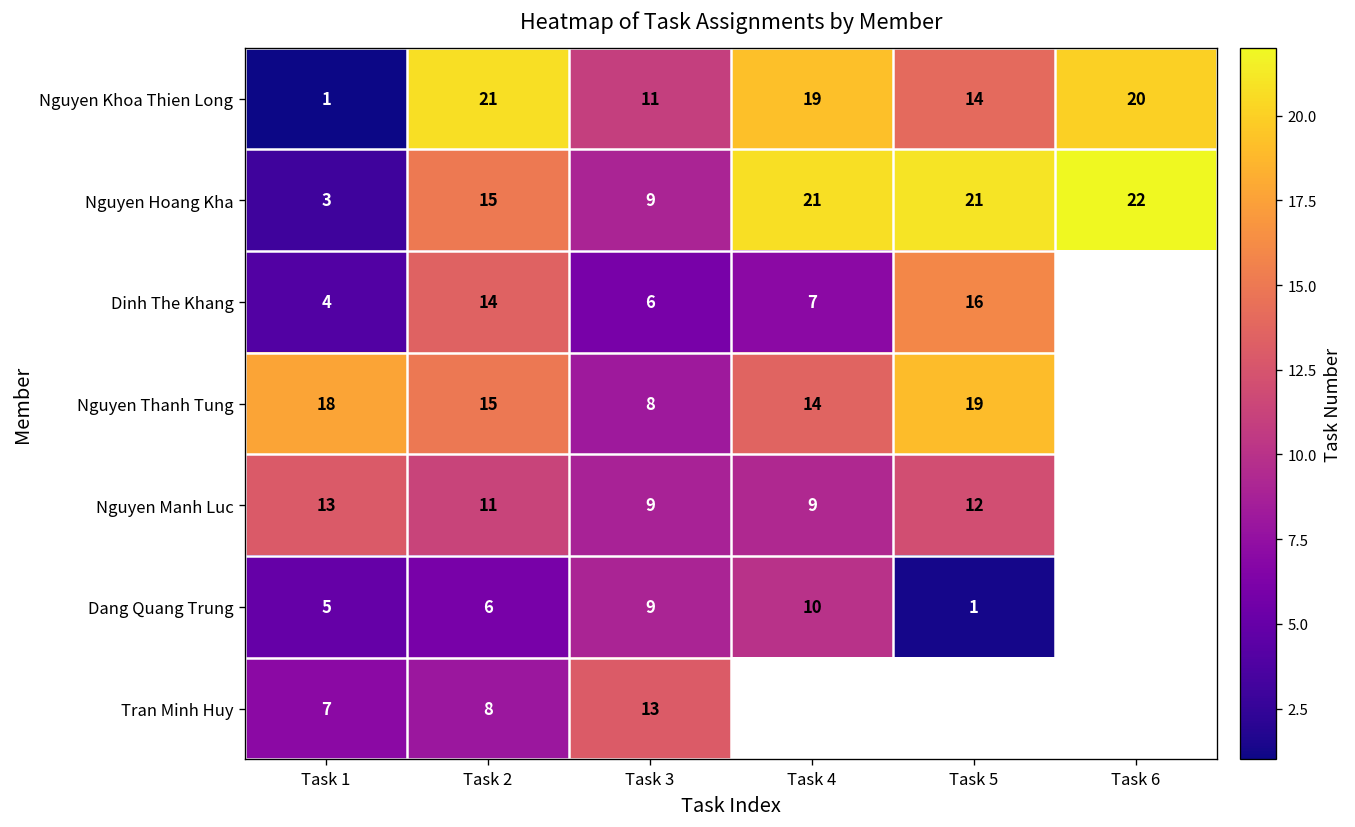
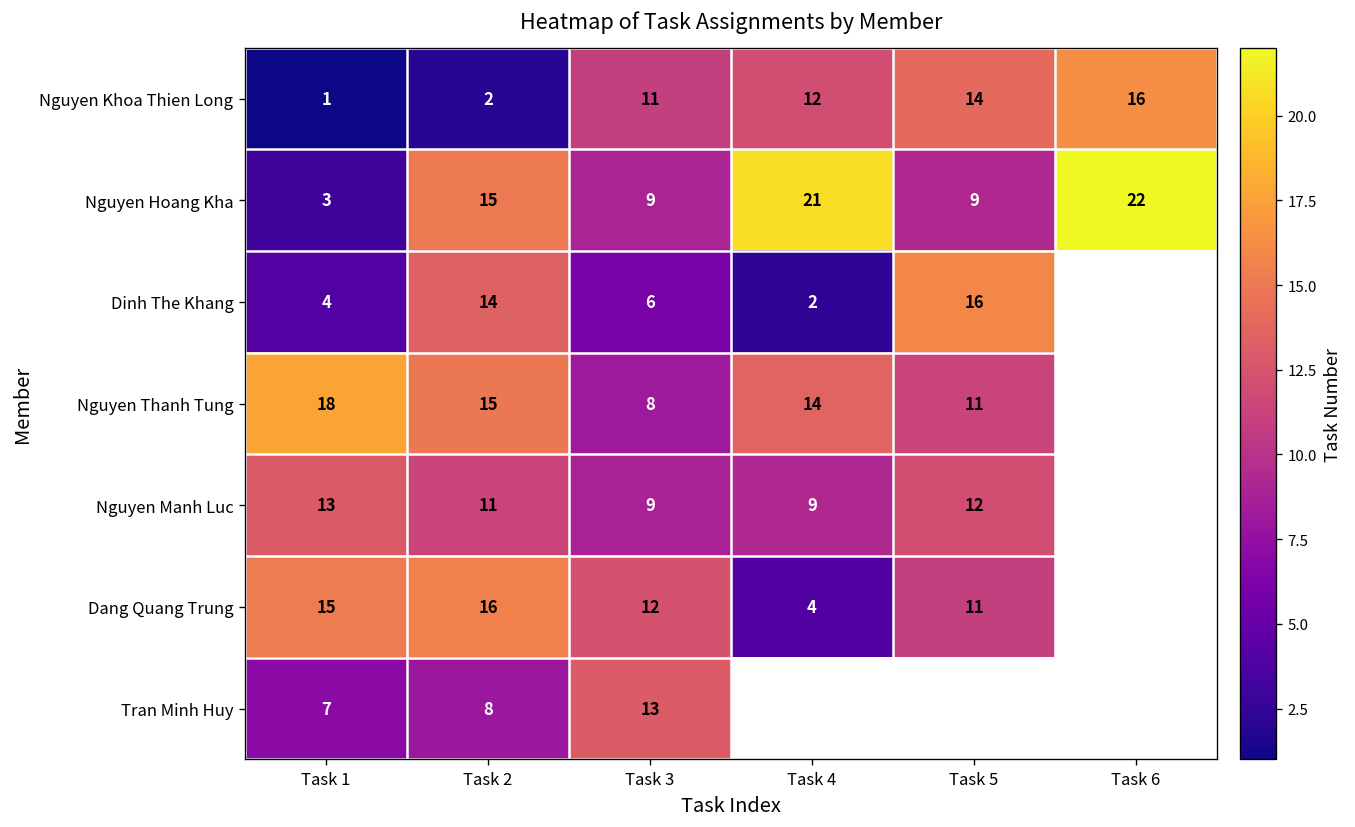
Nguyen Khoa Thien Long, Task 2: 21 -> 2
Nguyen Khoa Thien Long, Task 4: 19 -> 12
Nguyen Khoa Thien Long, Task 6: 20 -> 16
Nguyen Hoang Kha, Task 5: 21 -> 9
Dinh The Khang, Task 4: 7 -> 2
Nguyen Thanh Tung, Task 5: 19 -> 11
Dang Quang Trung, Task 1: 5 -> 15
Dang Quang Trung, Task 2: 6 -> 16
Dang Quang Trung, Task 3: 9 -> 12
Dang Quang Trung, Task 4: 10 -> 4
Dang Quang Trung, Task 5: 1 -> 11
